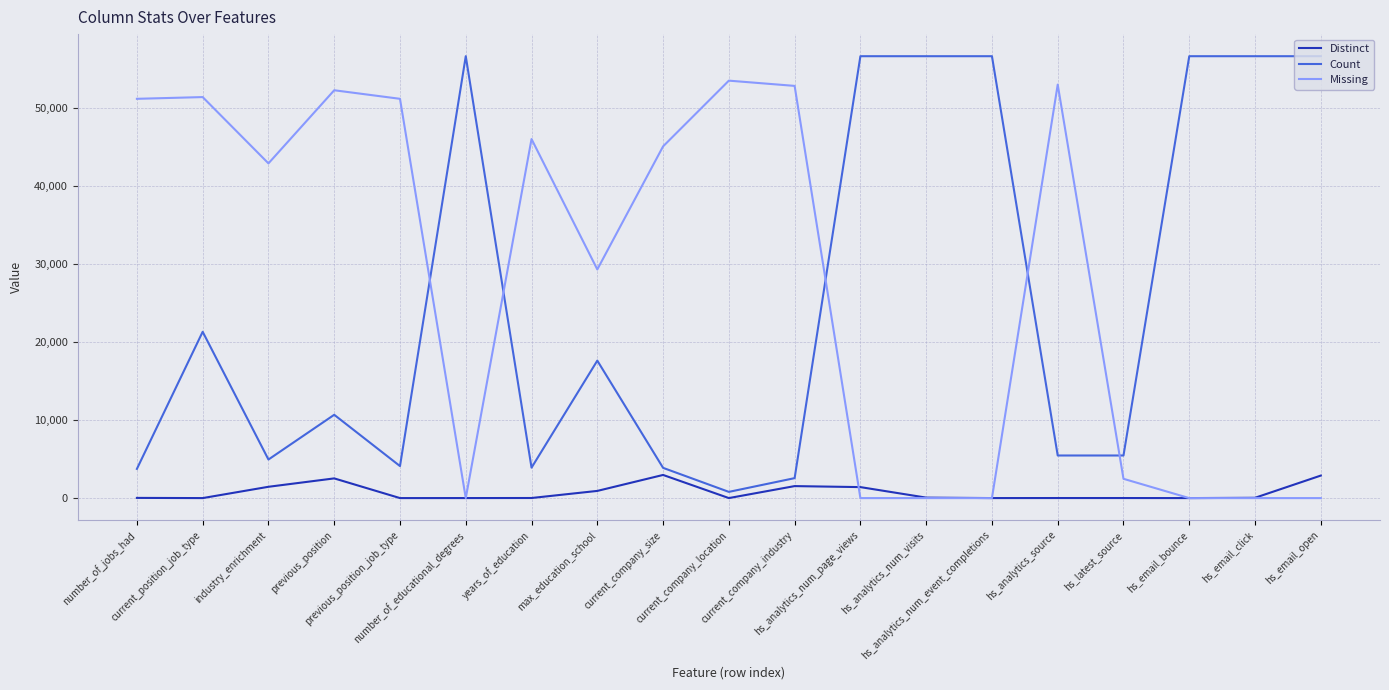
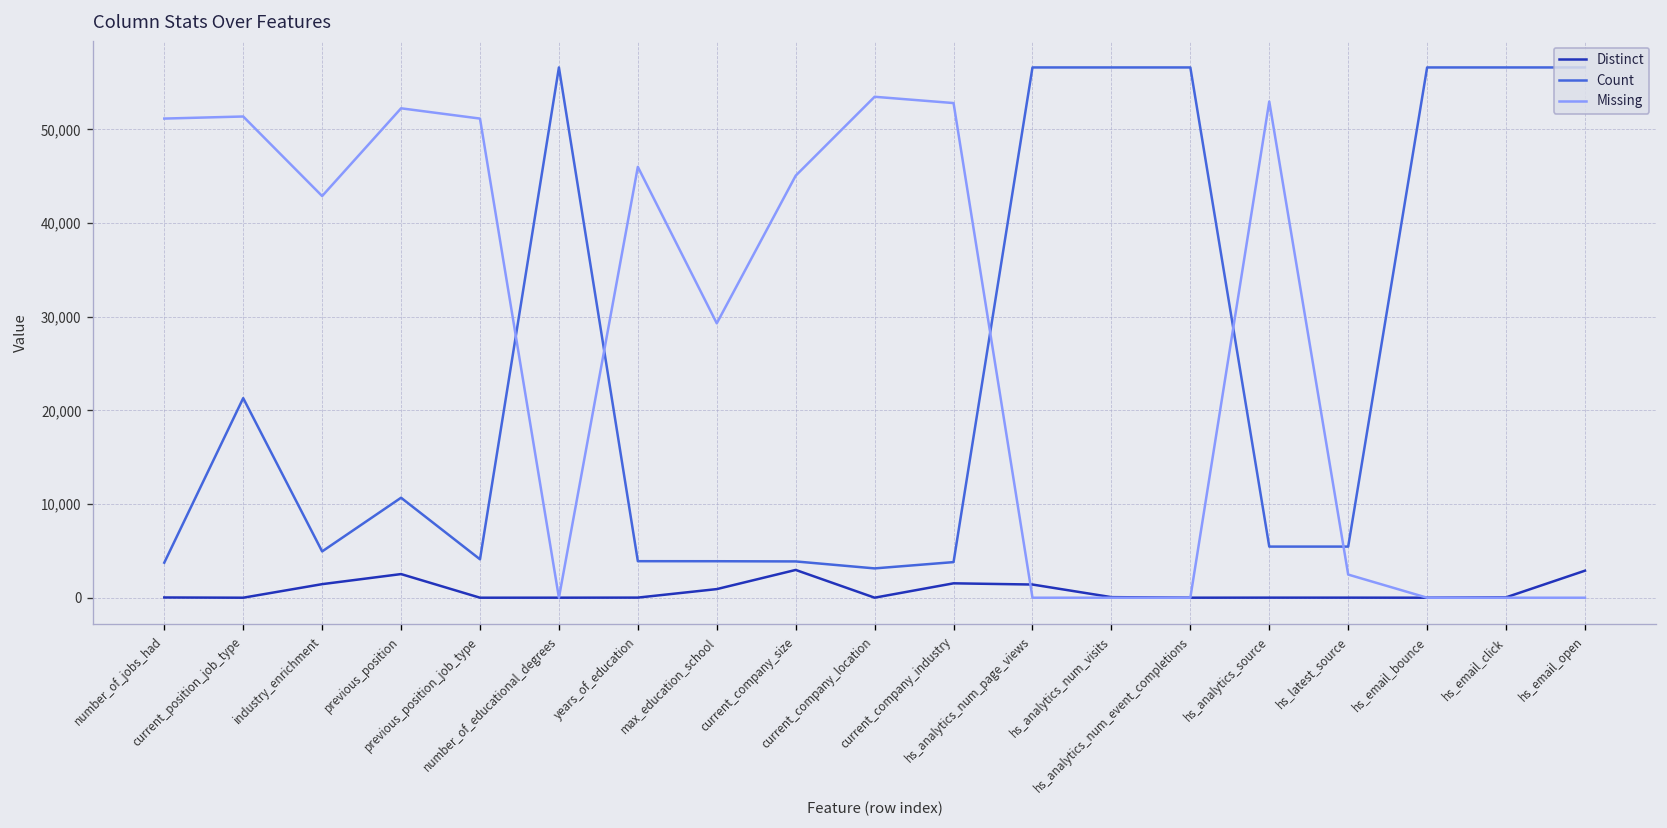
Count, max_education_school: 18,000 -> 4,000
Count, current_company_location: 1,000 -> 3,000
Count, current_company_industry: 3,000 -> 4,000
